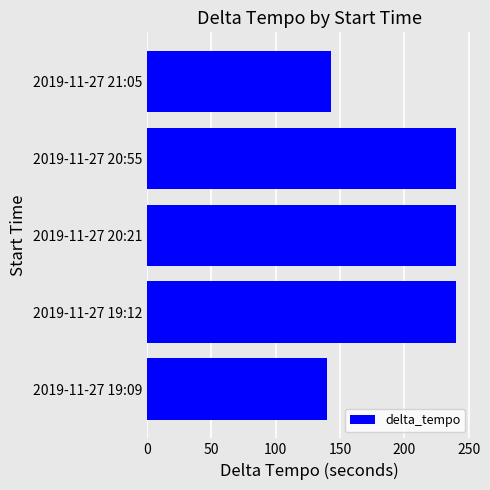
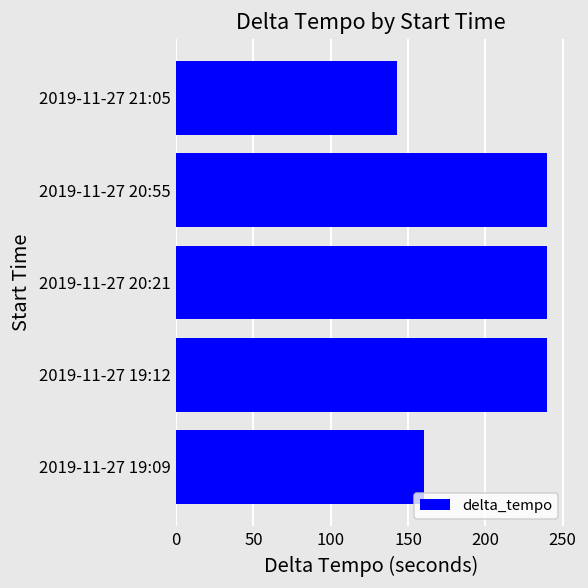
2019-11-27 19:09: 140 -> 160
